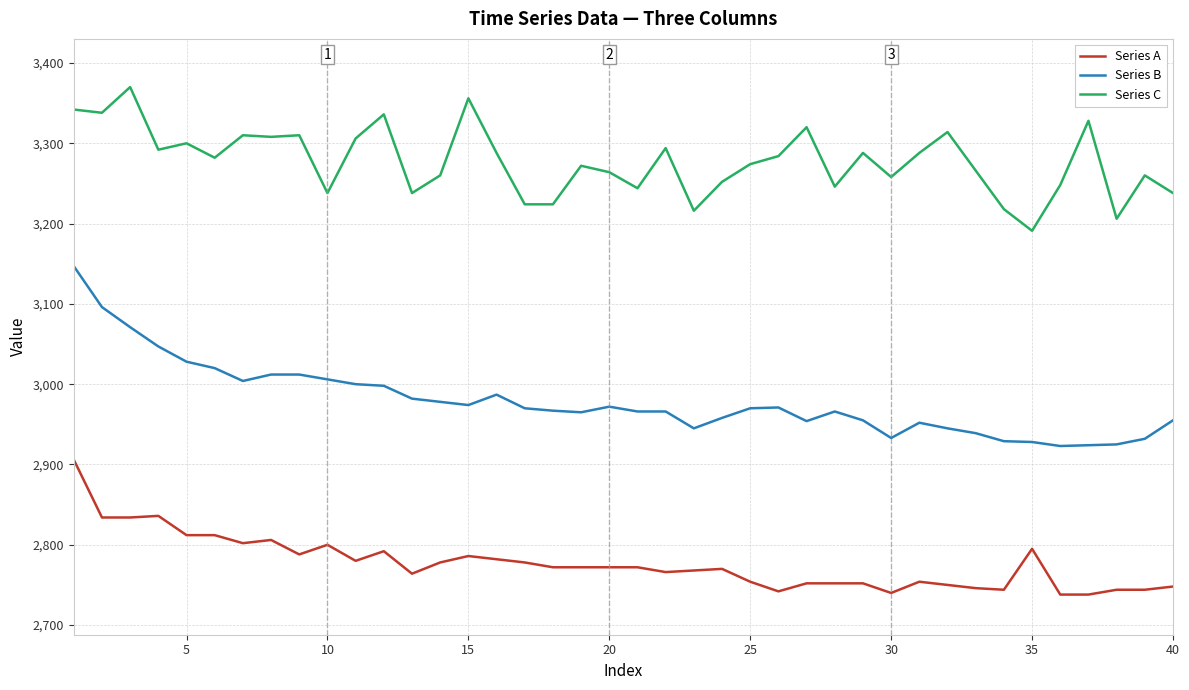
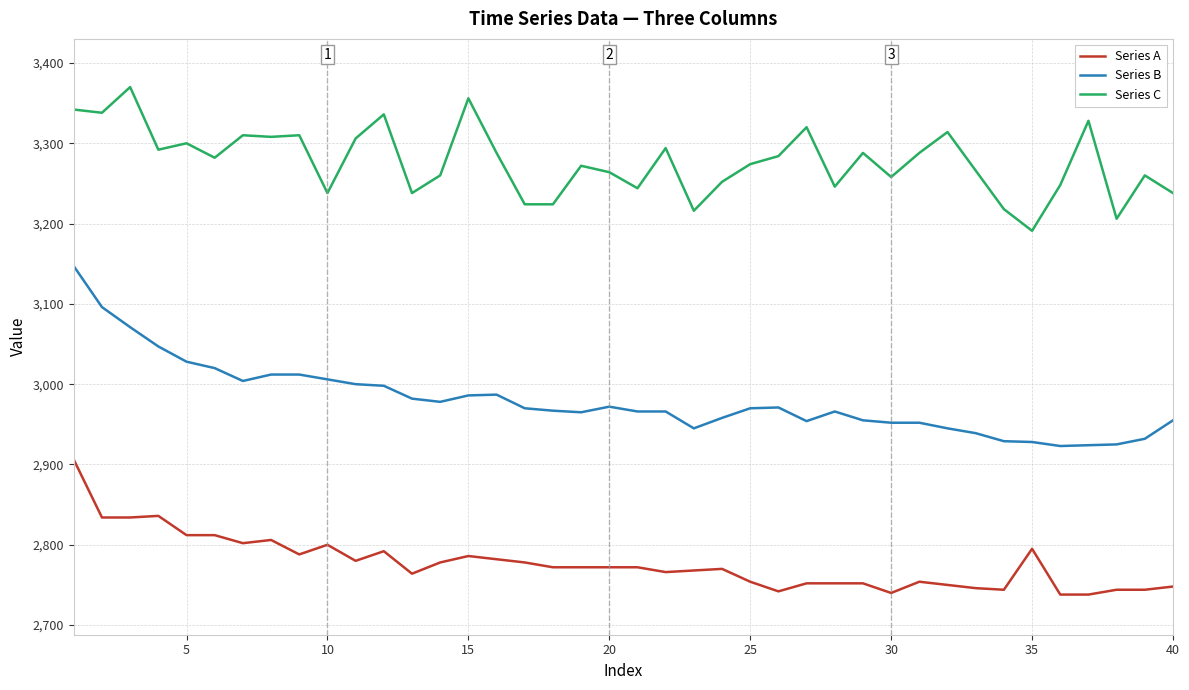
Series B, 15: 2,970 -> 2,990
Series B, 30: 2,930 -> 2,950
